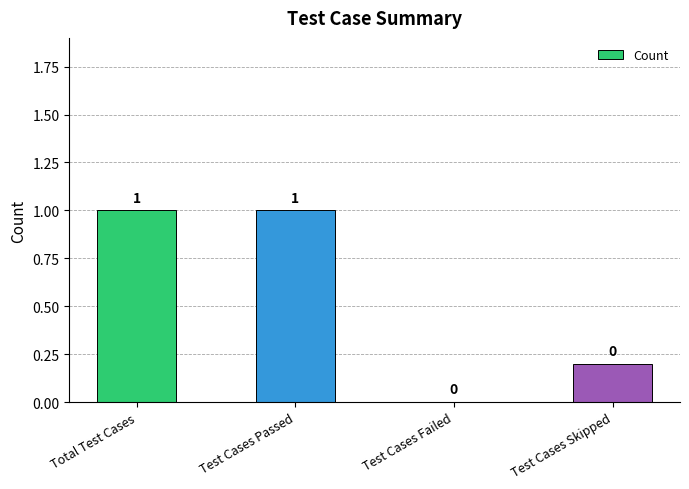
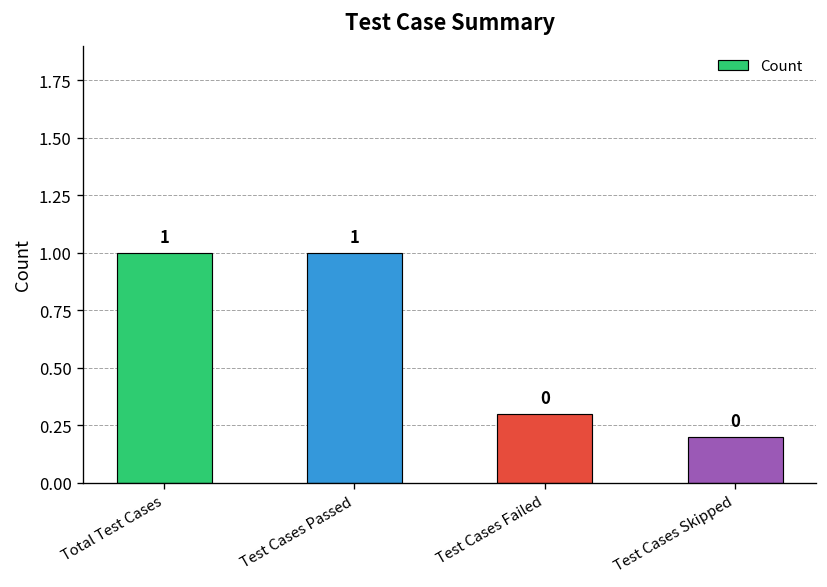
Test Cases Failed: 0.0 -> 0.3
